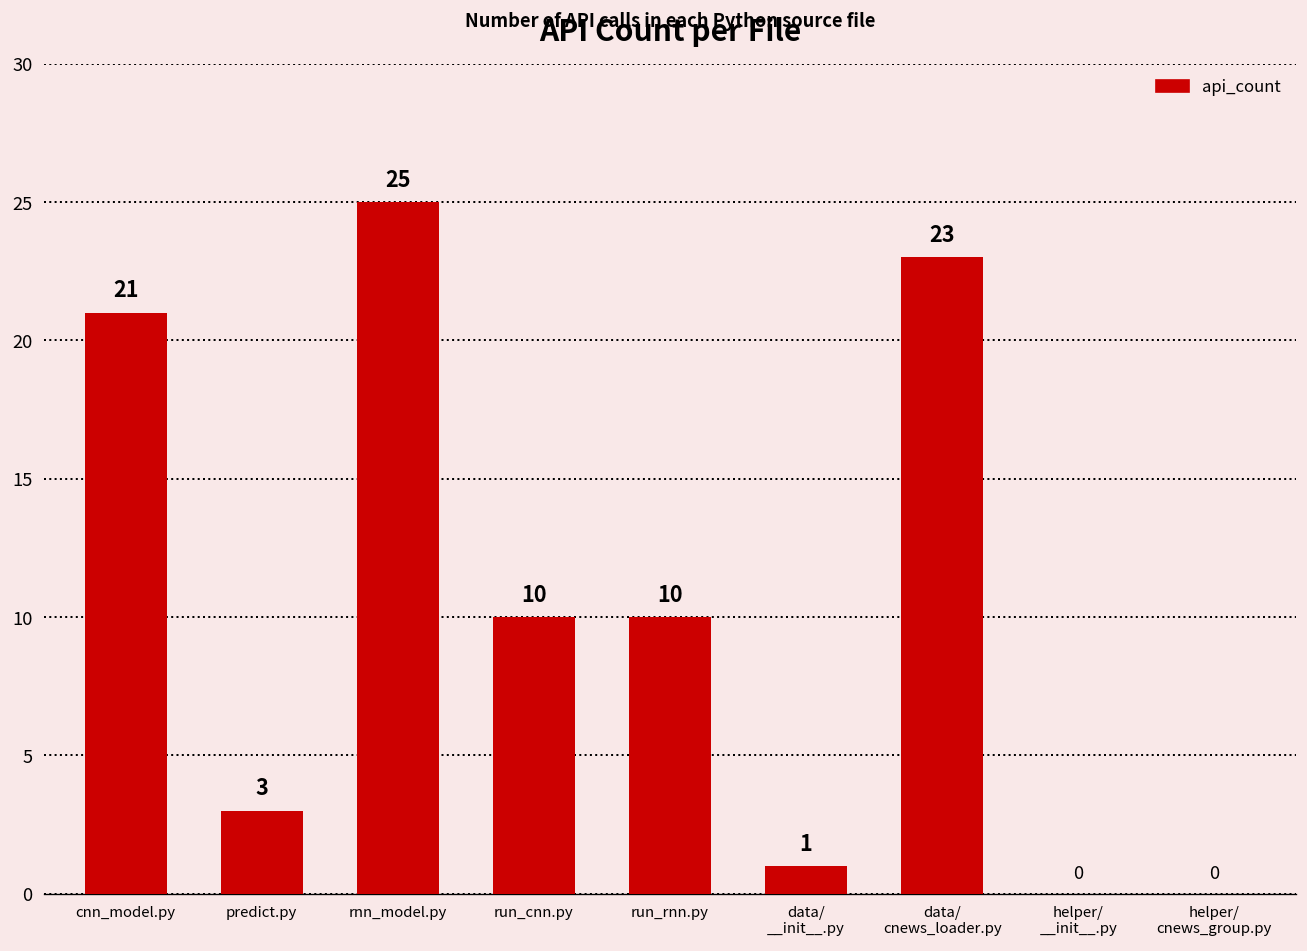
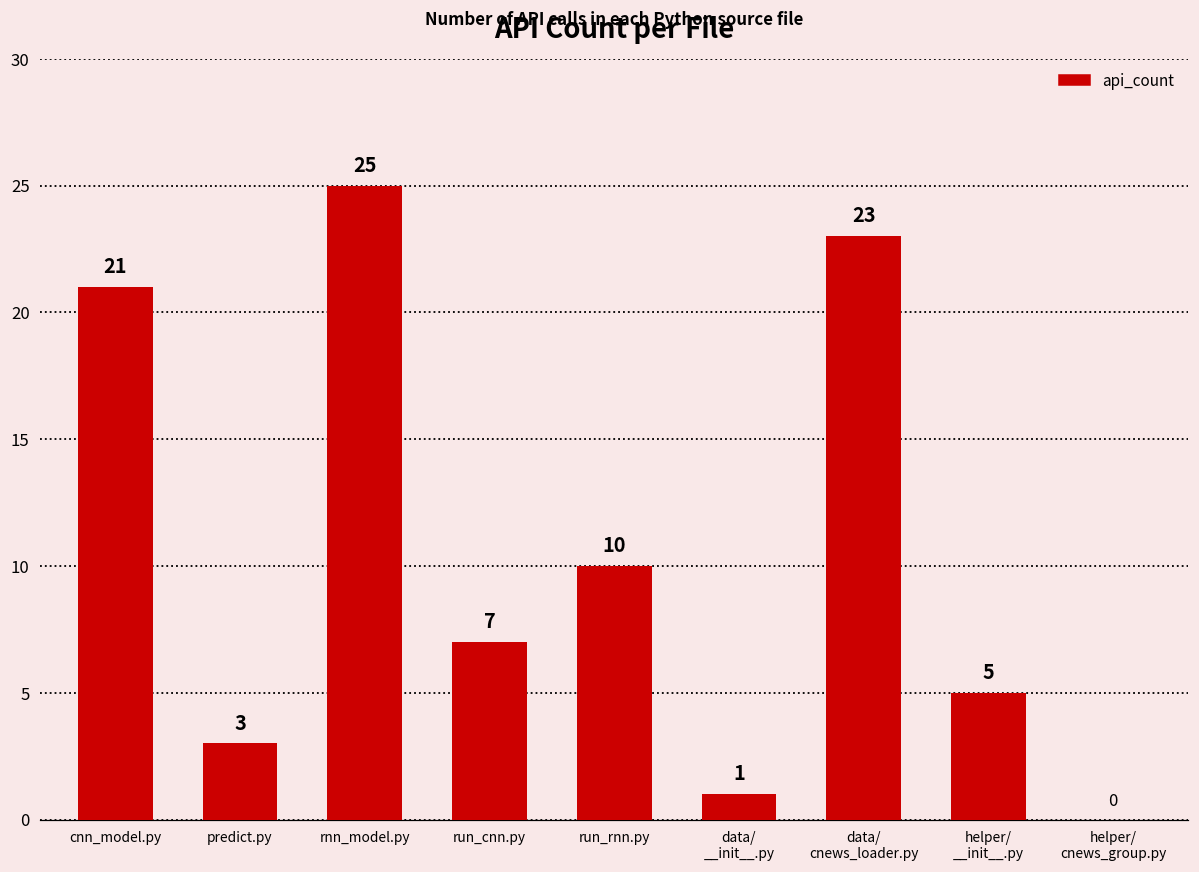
run_cnn.py: 10 -> 7
helper/ __init__.py: 0 -> 5
